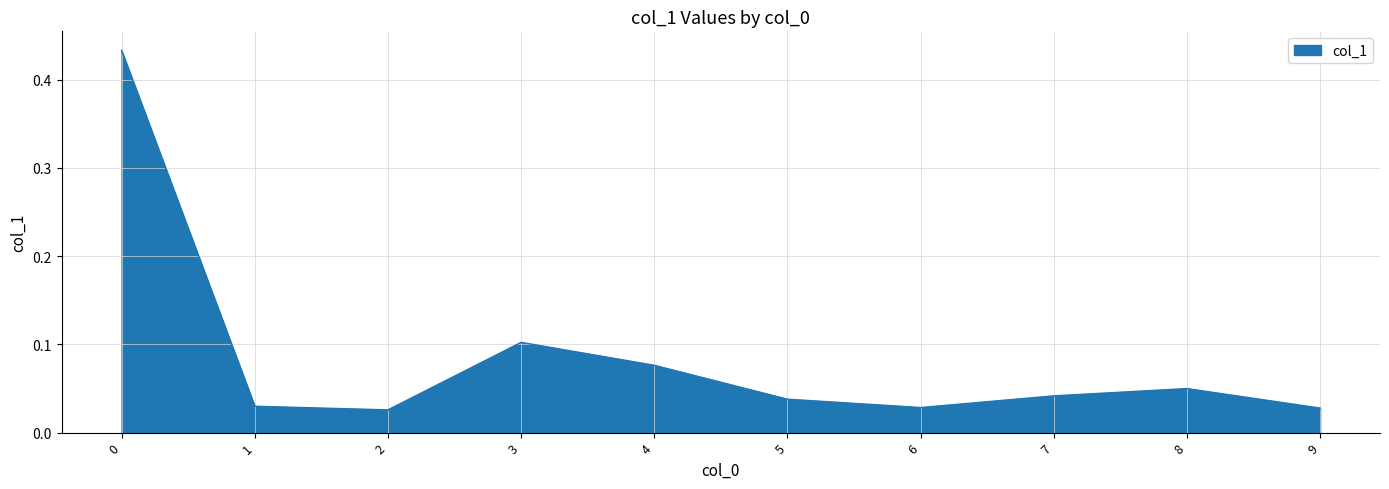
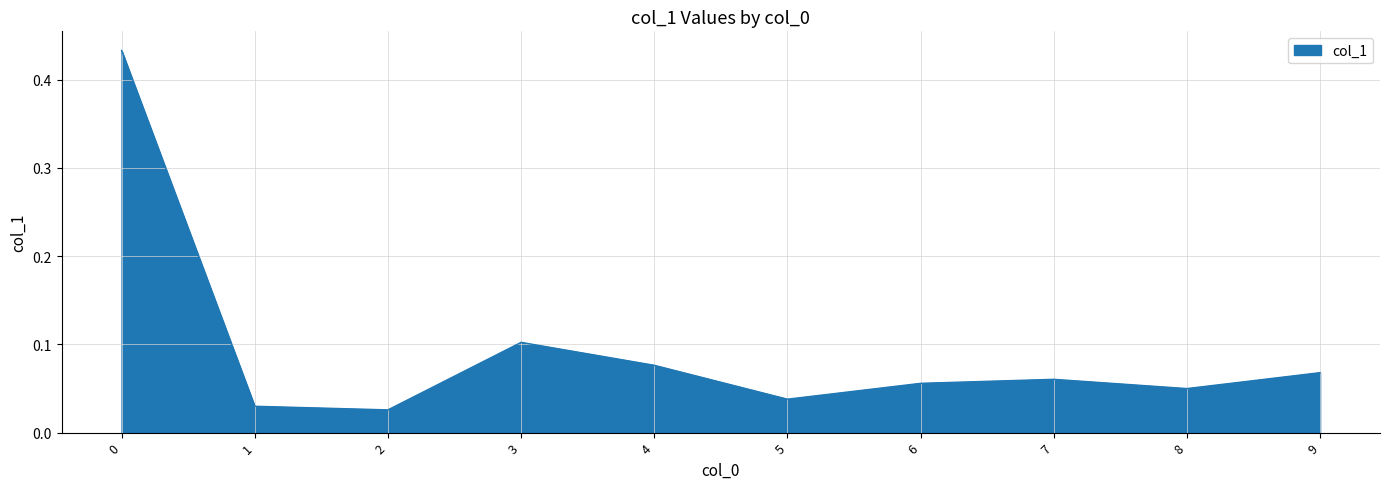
6: 0.03 -> 0.06
7: 0.04 -> 0.06
9: 0.03 -> 0.07
